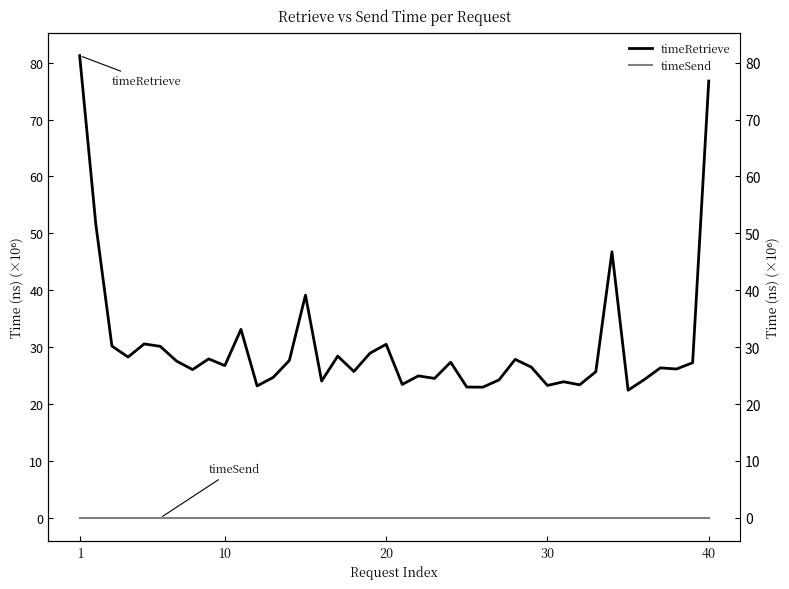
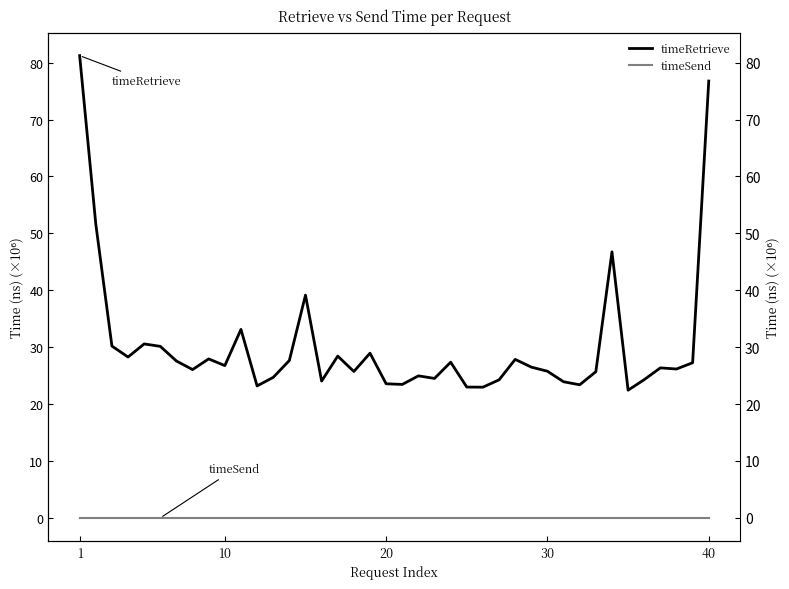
timeRetrieve, 20: 31 -> 24
timeRetrieve, 30: 23 -> 26
